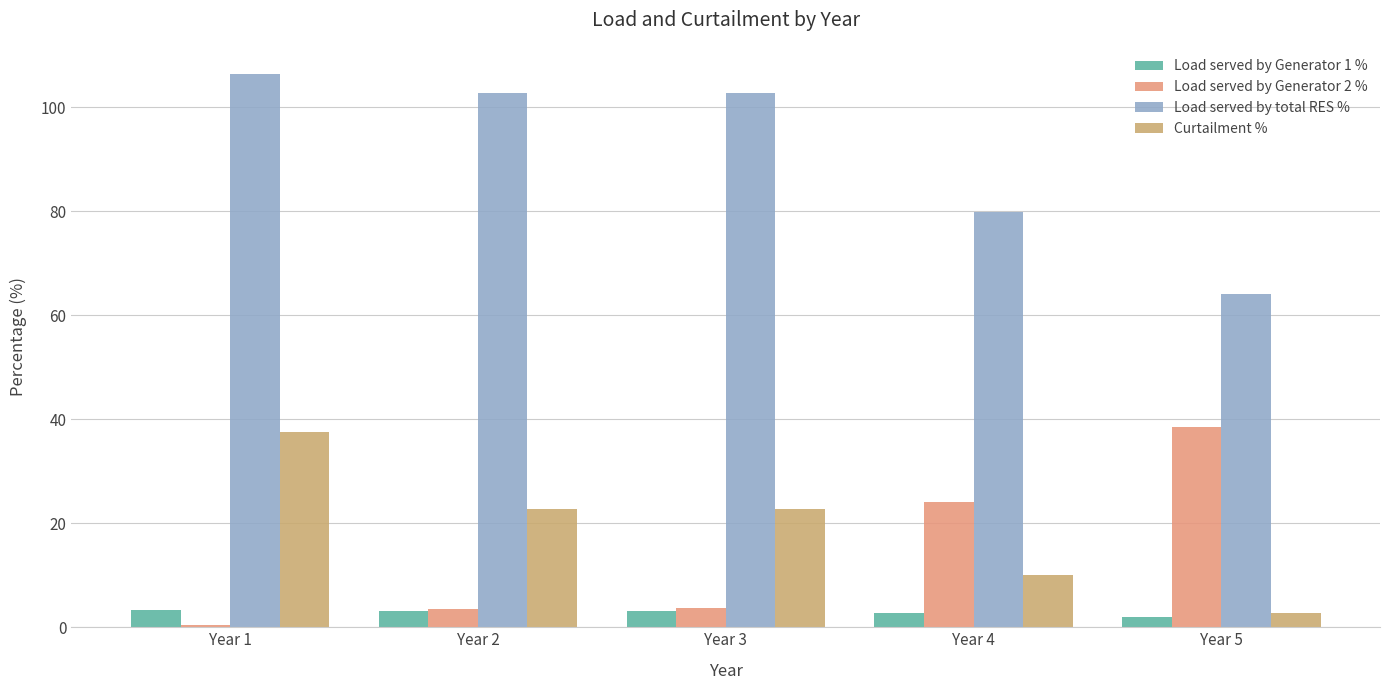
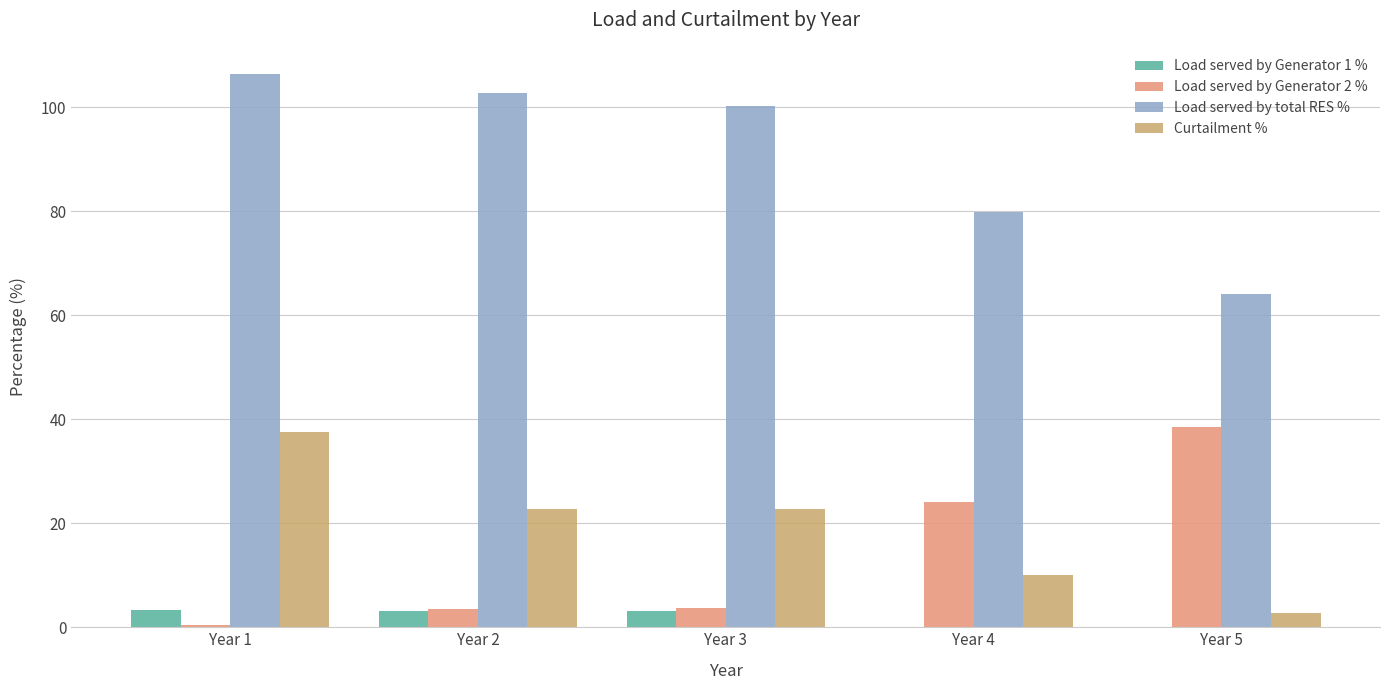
Load served by total RES %, Year 3: 103 -> 100
Load served by Generator 1 %, Year 4: 3 -> 0
Load served by Generator 1 %, Year 5: 2 -> 0
